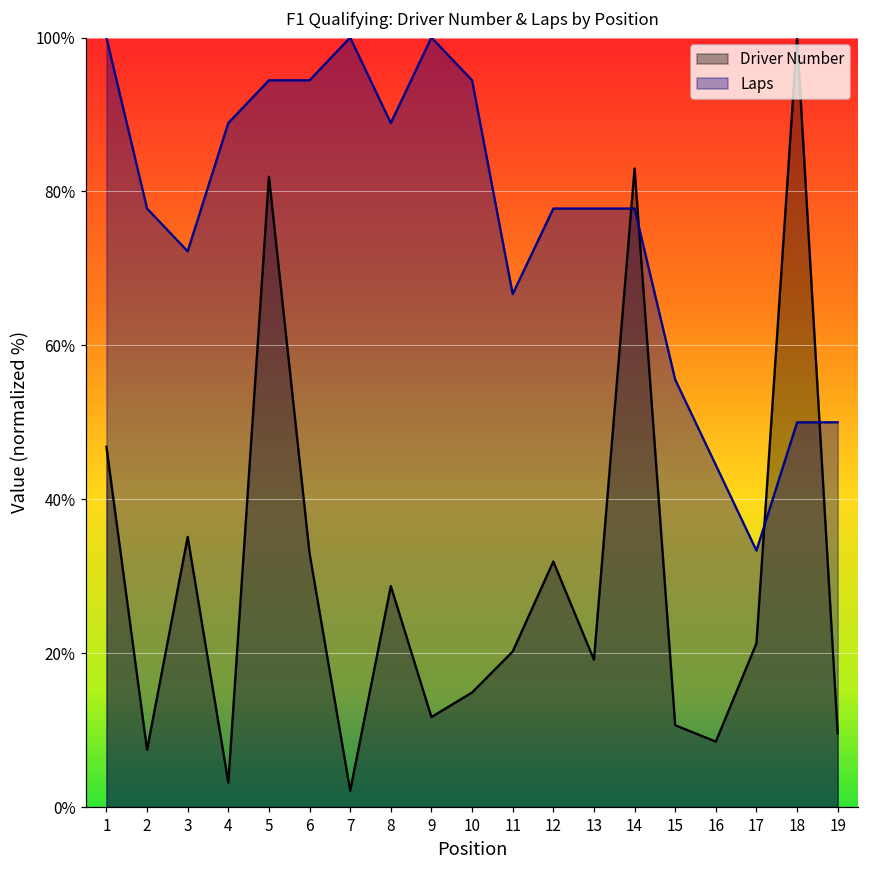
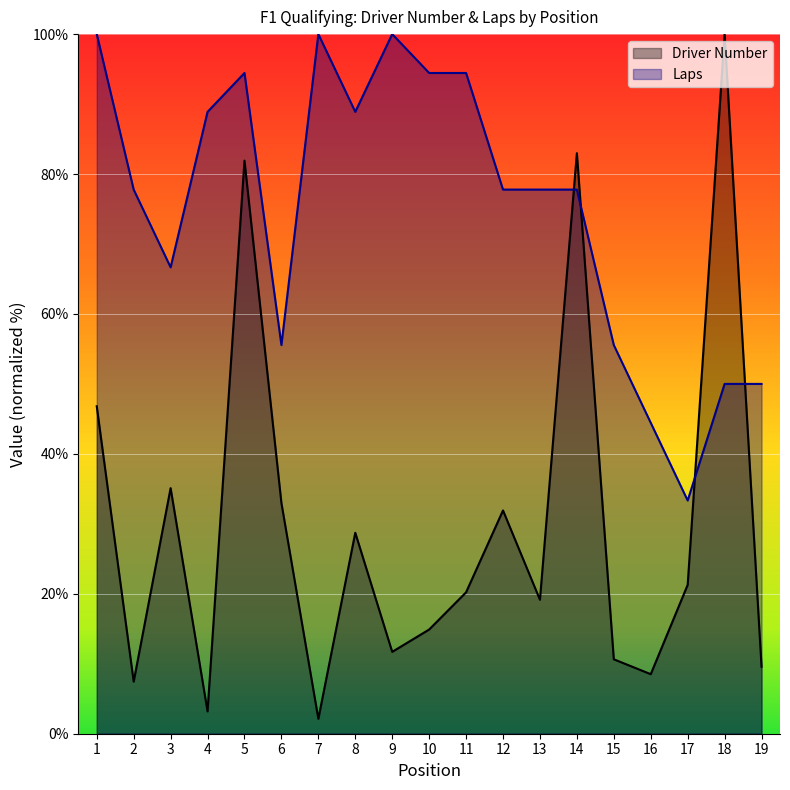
Laps, 3: 72% -> 67%
Laps, 6: 94% -> 56%
Laps, 11: 67% -> 94%
